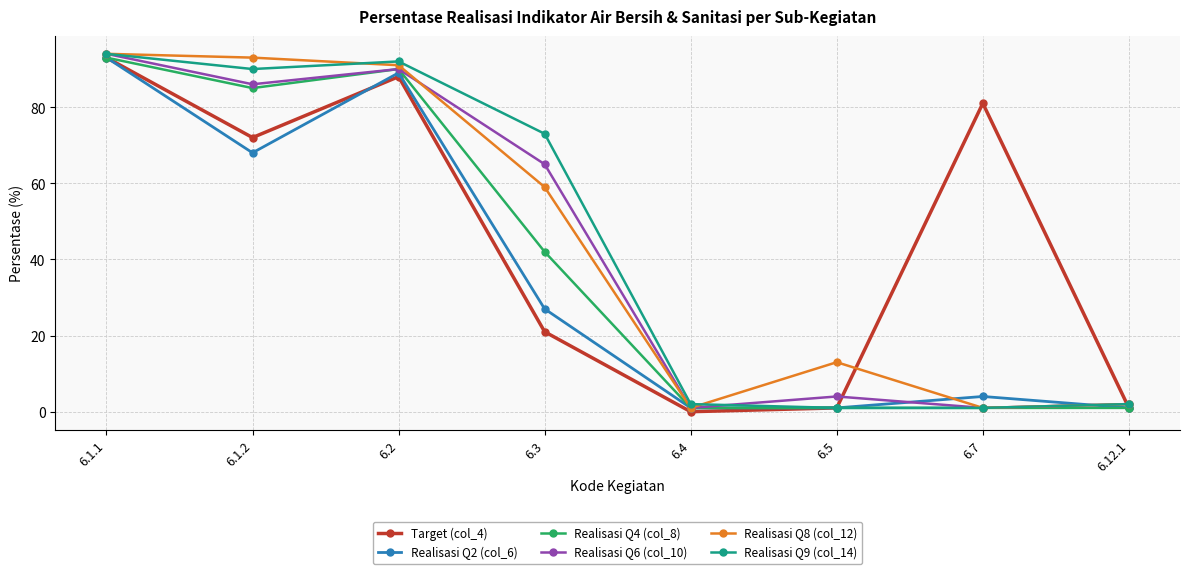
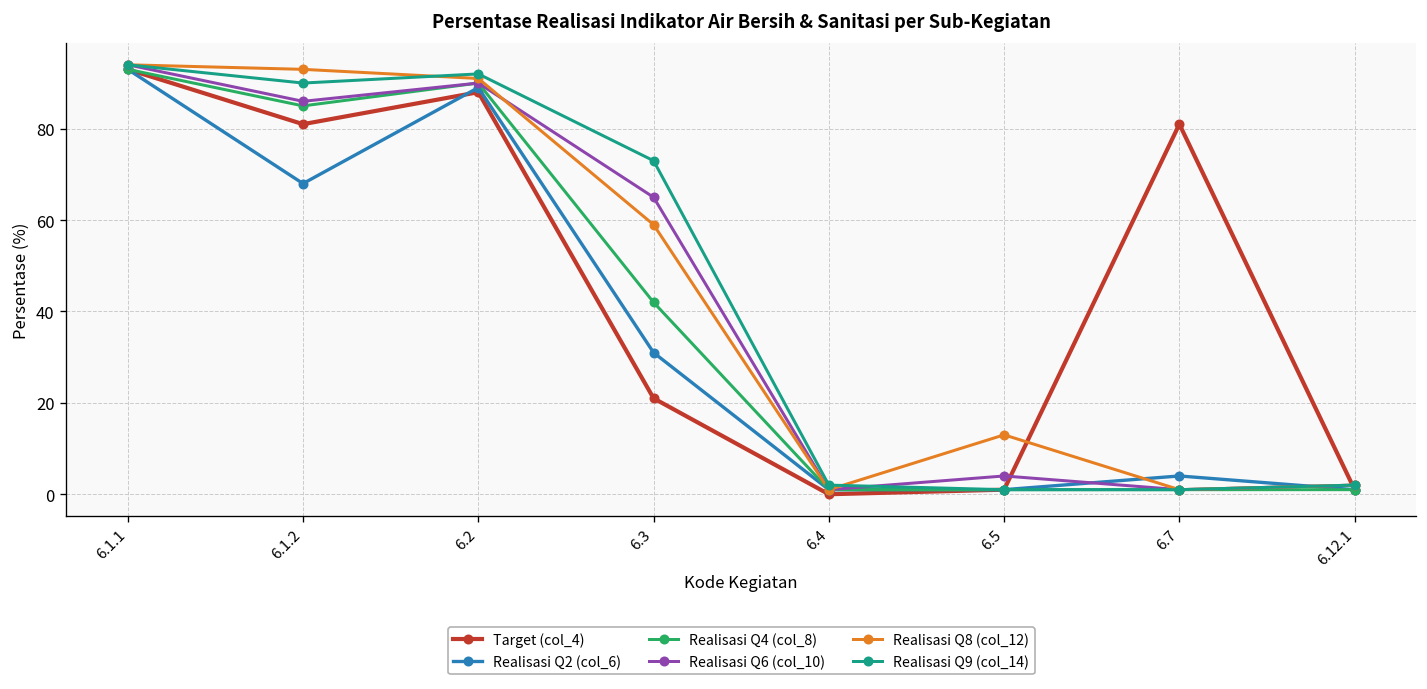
Target (col_4), 6.1.2: 72 -> 81
Realisasi Q2 (col_6), 6.3: 27 -> 31
